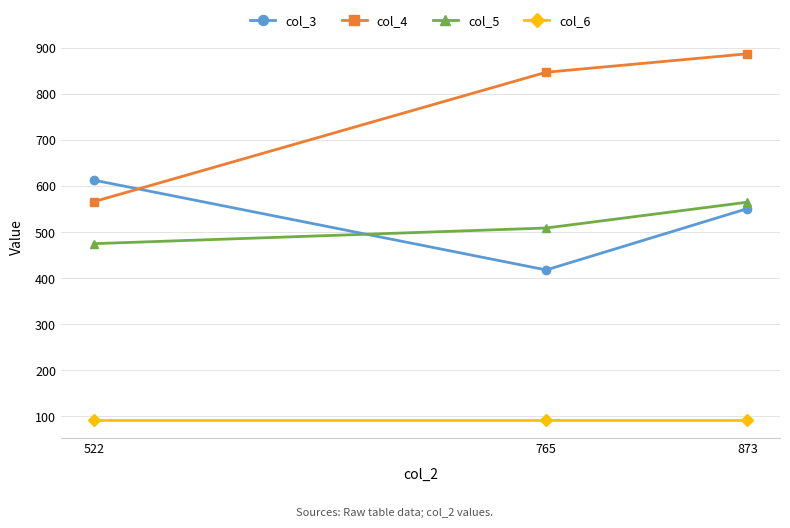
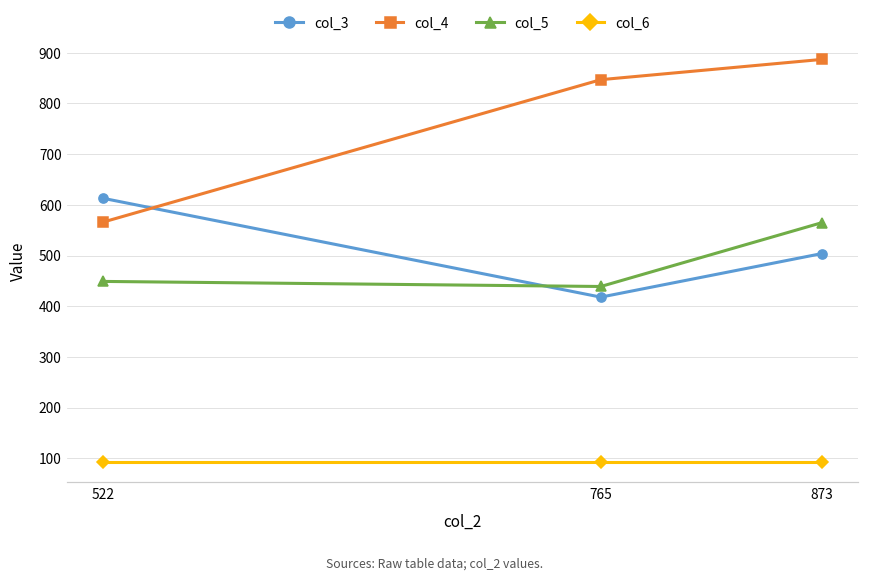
col_5, 522: 480 -> 450
col_5, 765: 510 -> 440
col_3, 873: 550 -> 500
